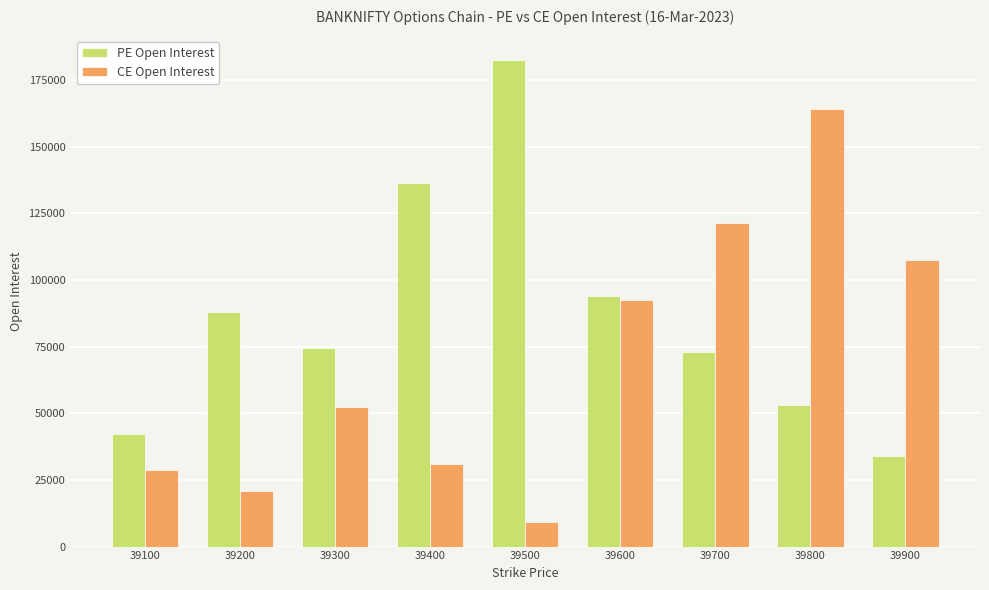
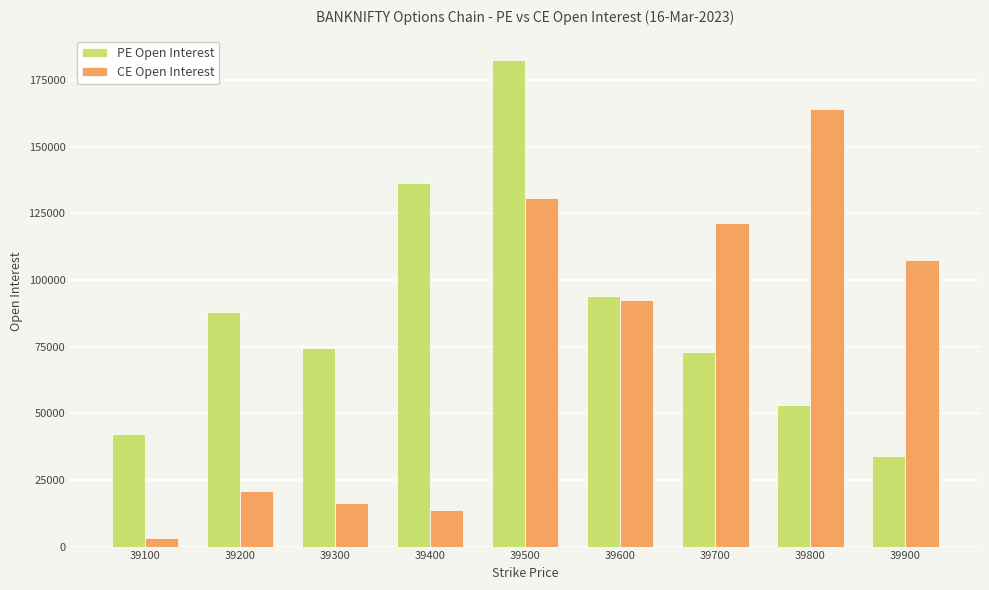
CE Open Interest, 39100: 29000 -> 3000
CE Open Interest, 39300: 52000 -> 17000
CE Open Interest, 39400: 31000 -> 14000
CE Open Interest, 39500: 9000 -> 131000
